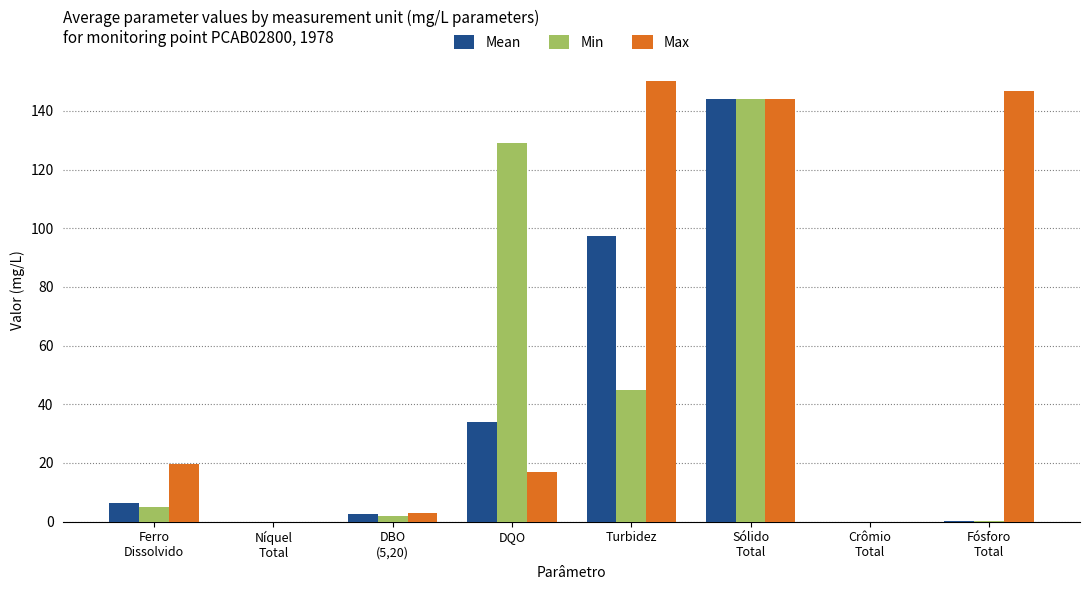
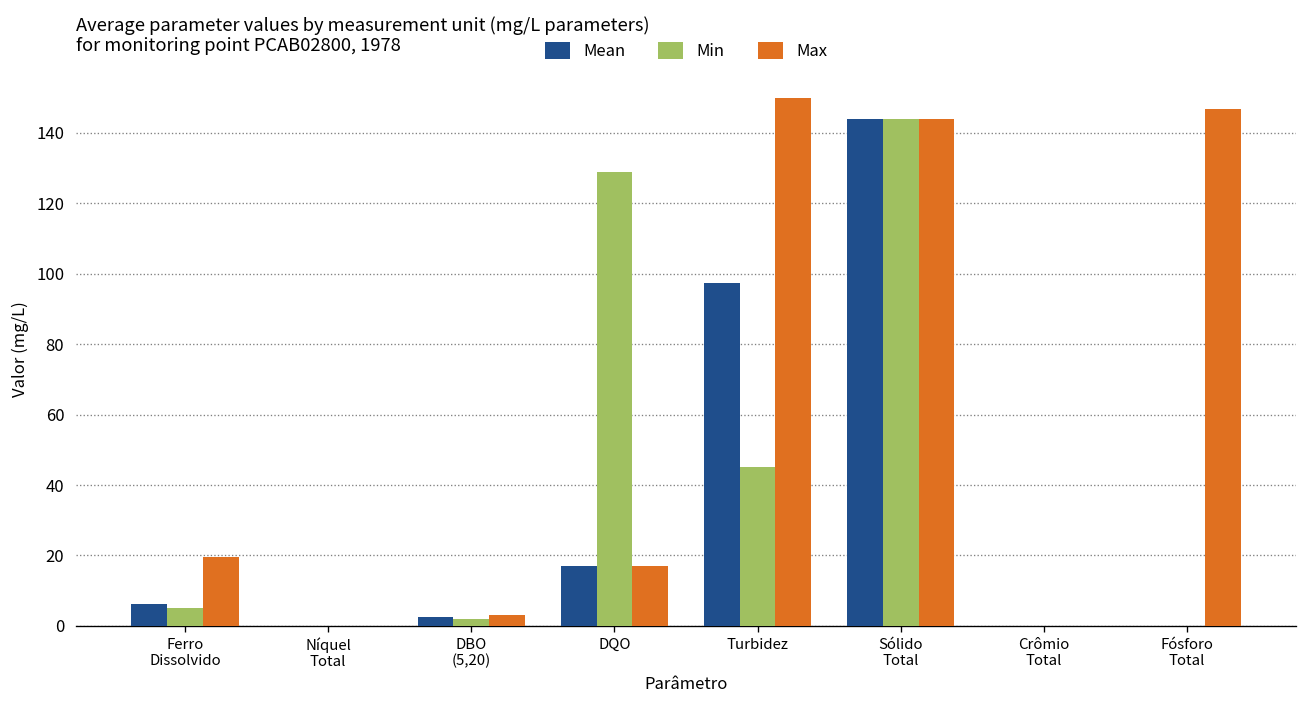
Mean, DQO: 34 -> 17
